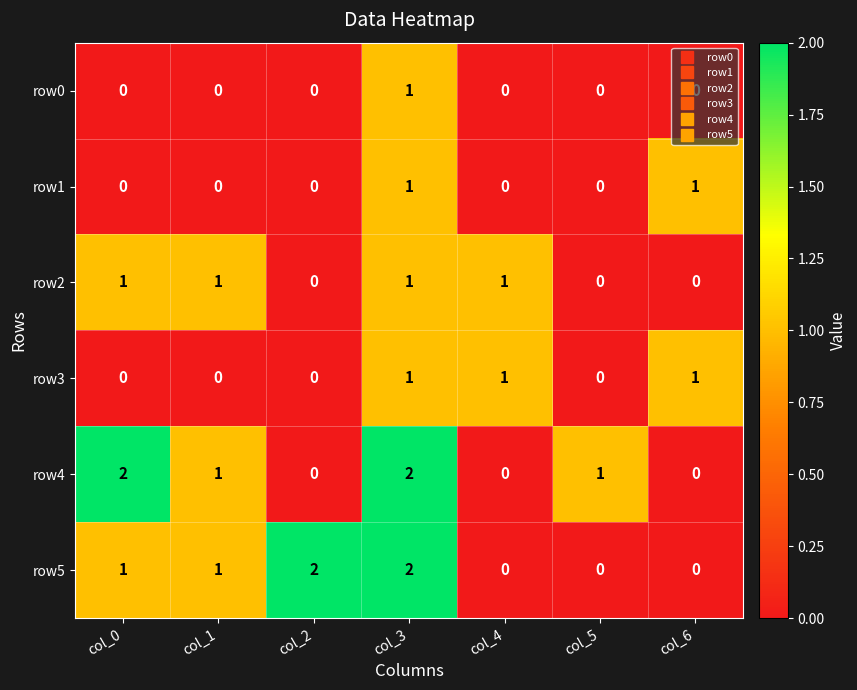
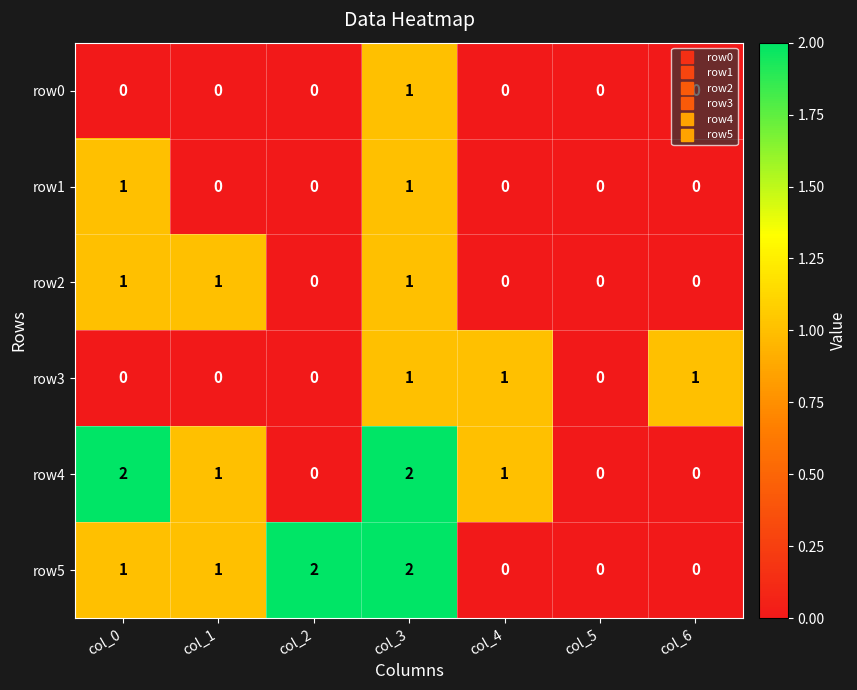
row1, col_0: 0 -> 1
row1, col_6: 1 -> 0
row2, col_4: 1 -> 0
row4, col_4: 0 -> 1
row4, col_5: 1 -> 0
